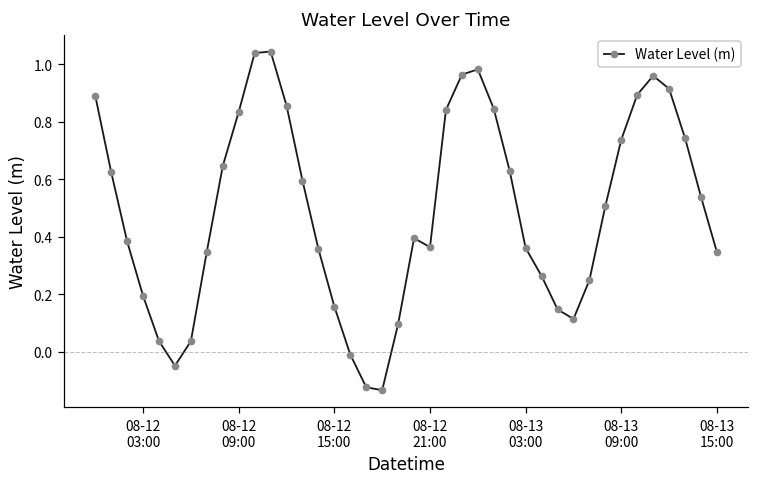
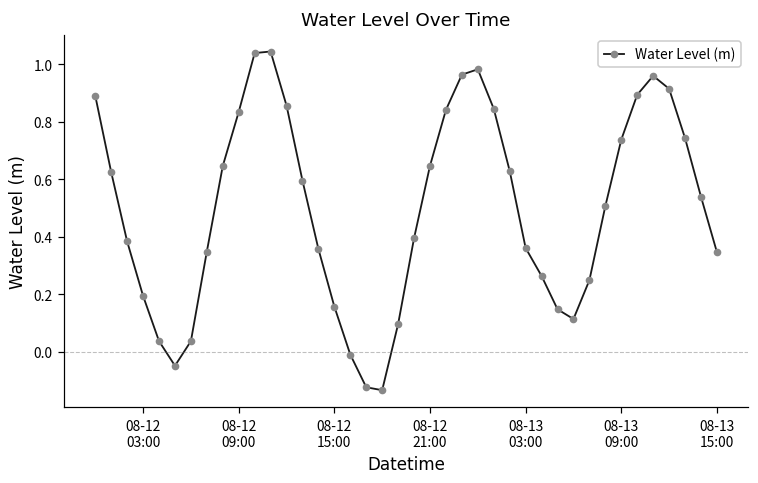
08-12 21:00: 0.36 -> 0.65
